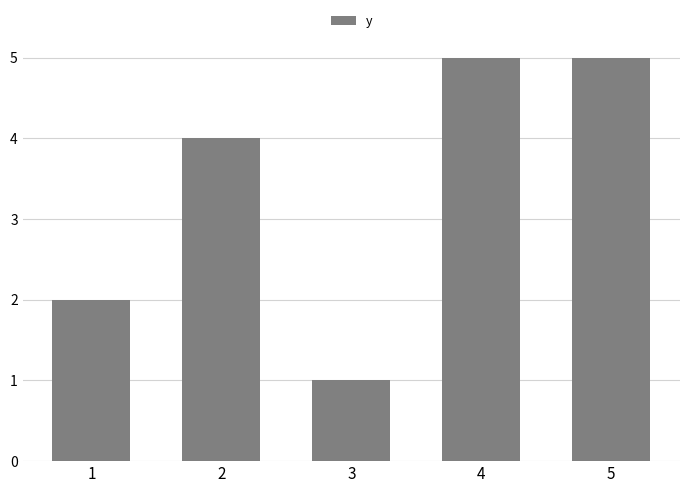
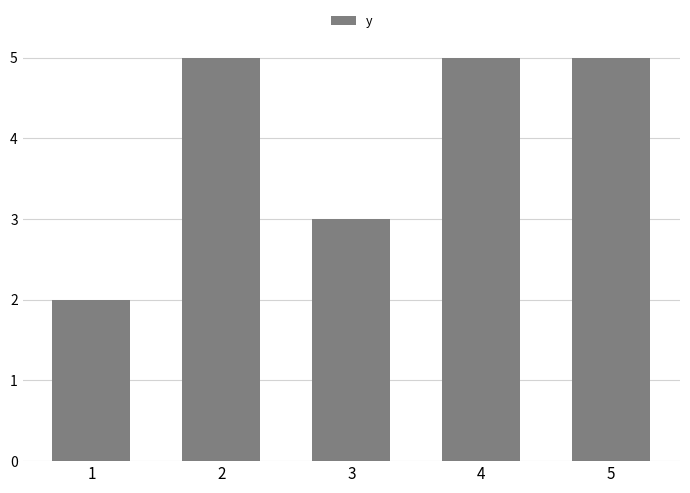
2: 4 -> 5
3: 1 -> 3
